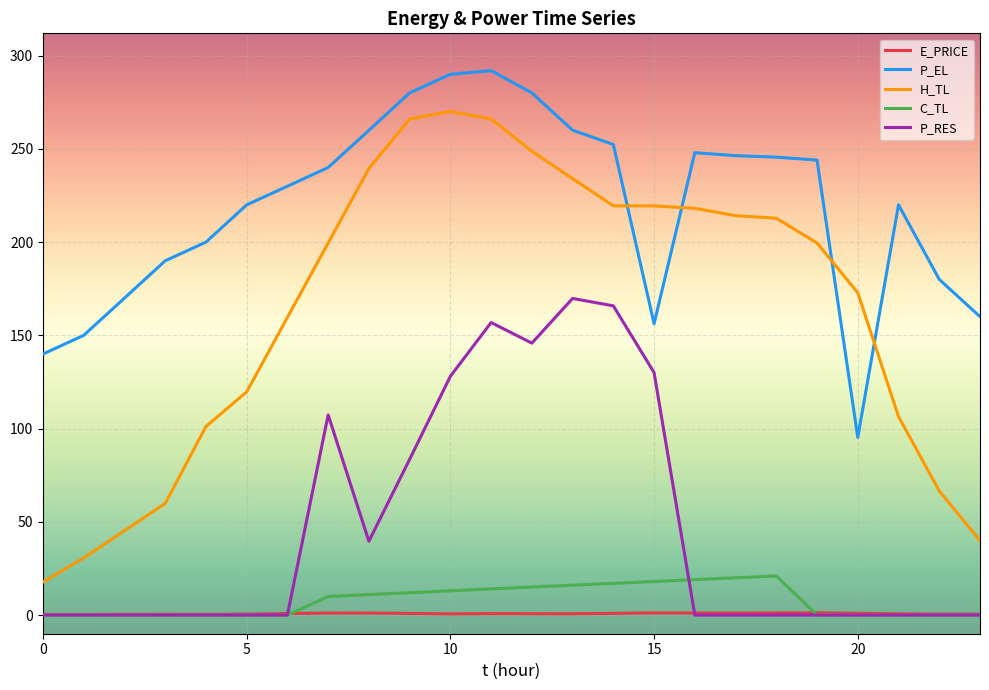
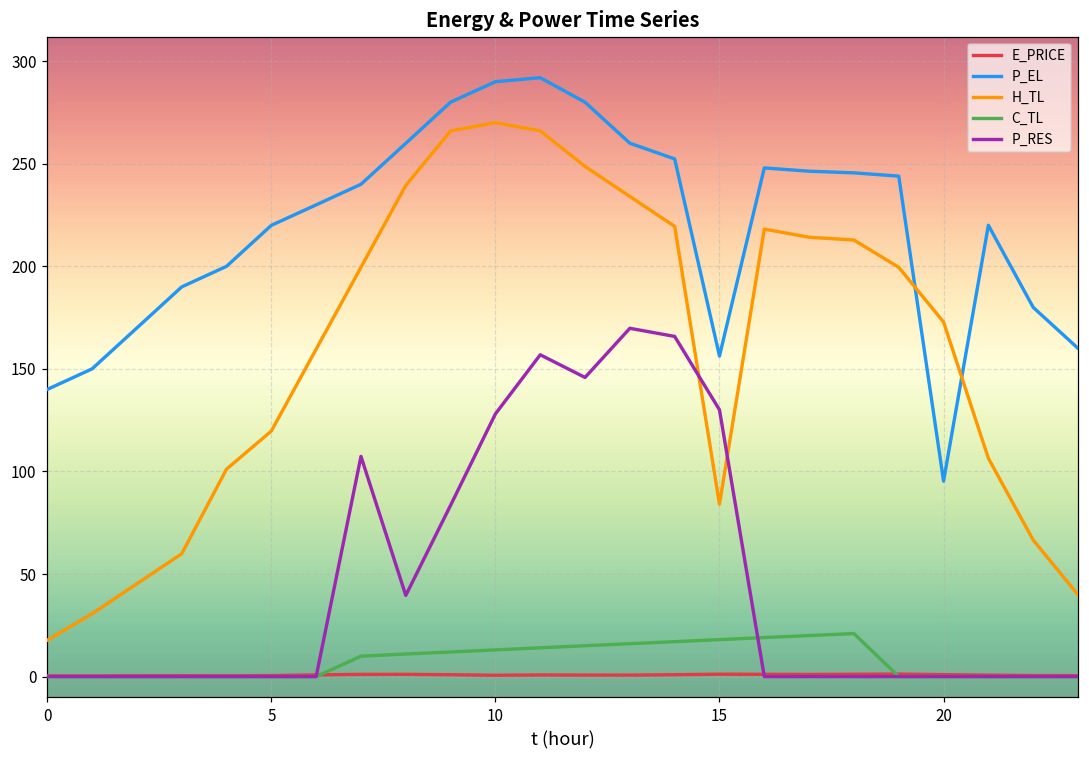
H_TL, 15: 219 -> 84
